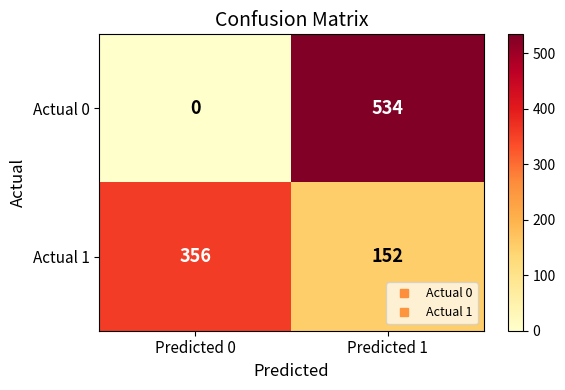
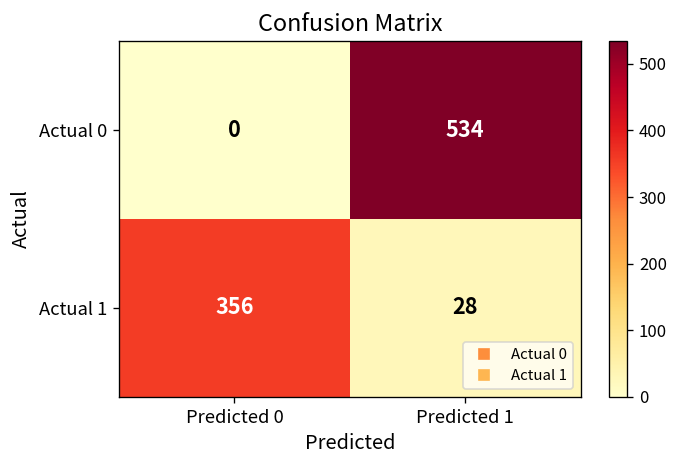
Actual 1, Predicted 1: 152 -> 28
